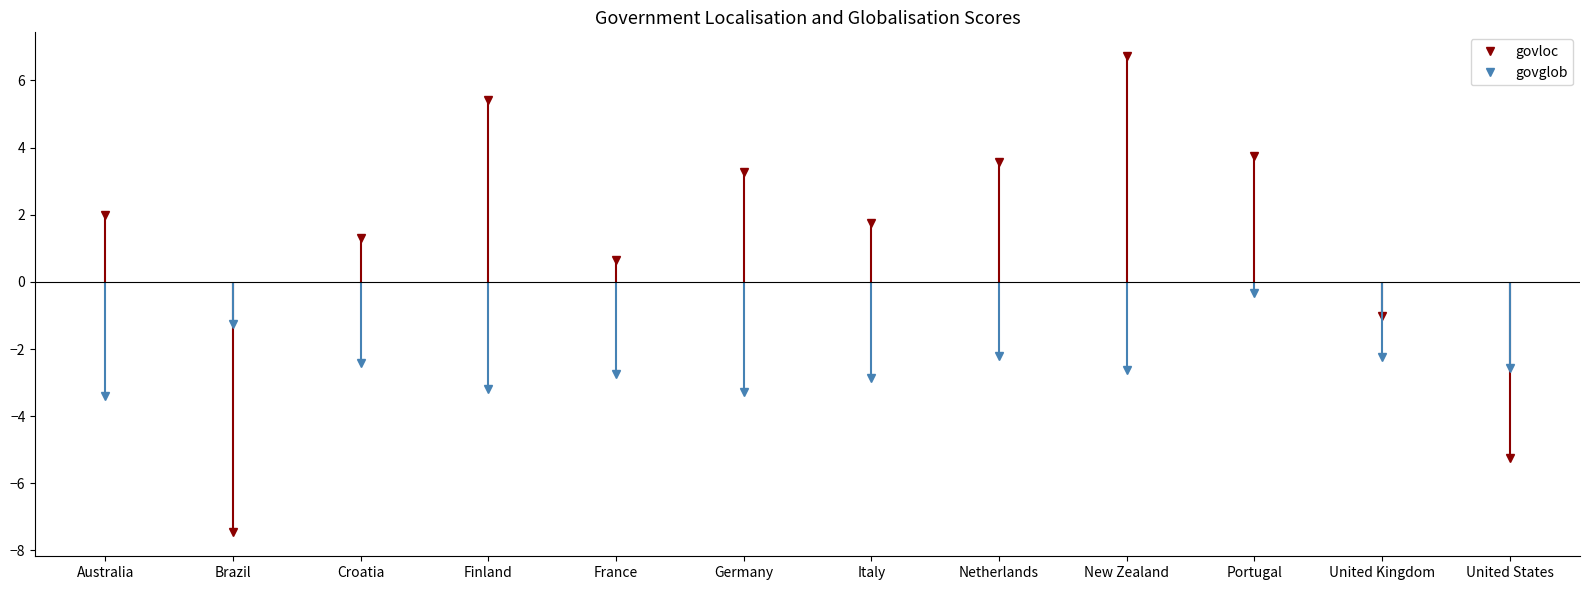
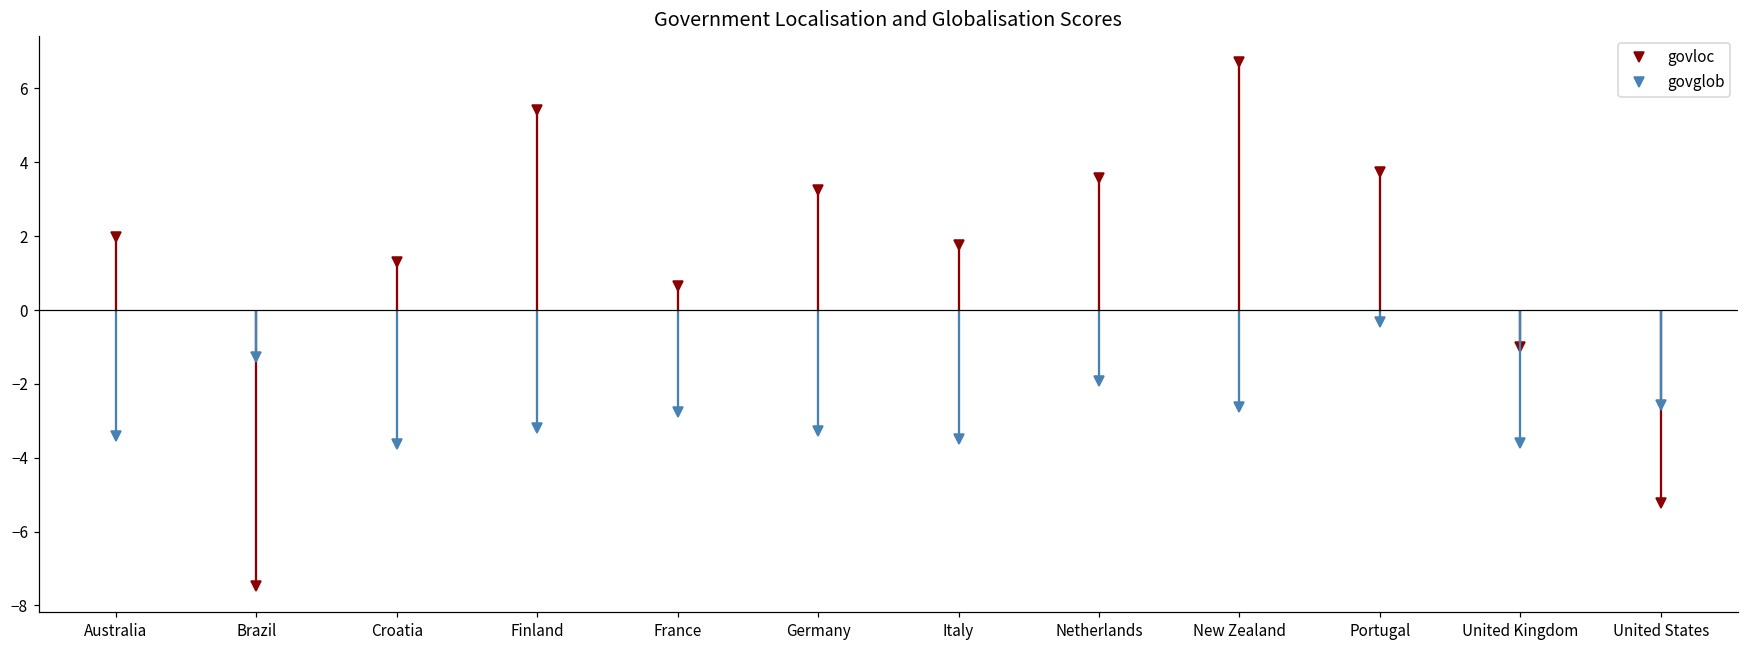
govglob, Croatia: -2.4 -> -3.6
govglob, Italy: -2.9 -> -3.5
govglob, Netherlands: -2.2 -> -1.9
govglob, United Kingdom: -2.2 -> -3.6
